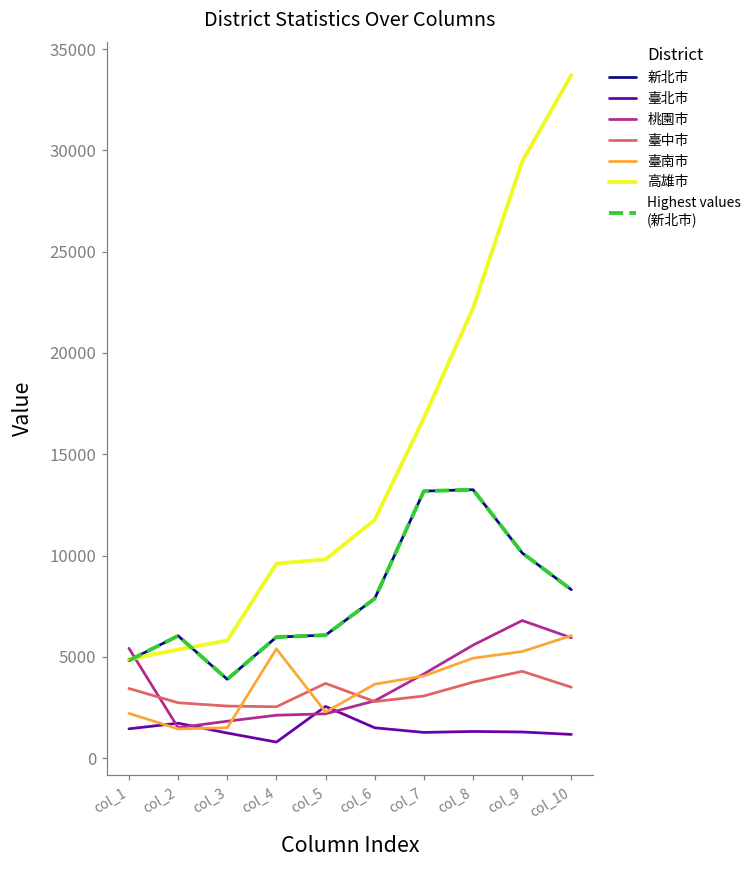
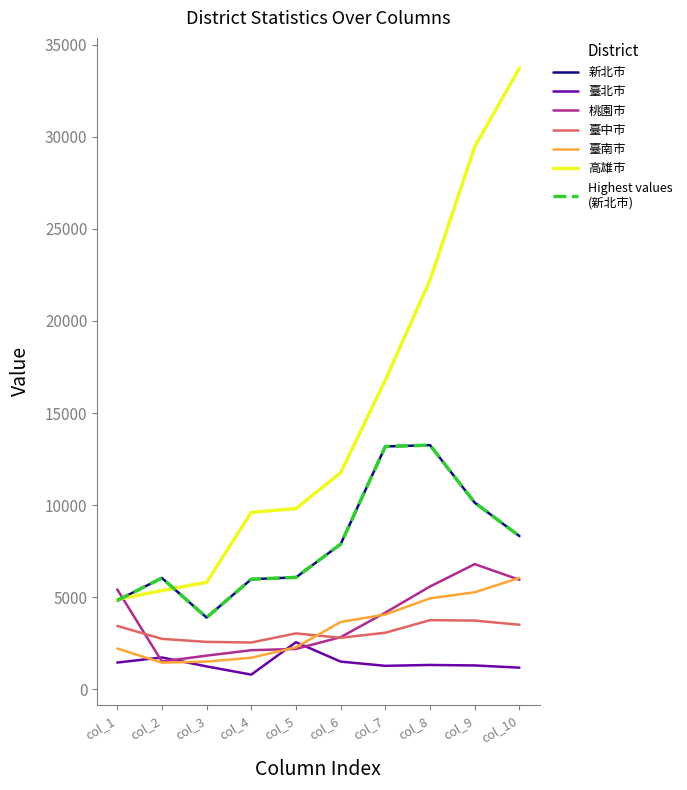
臺南市, col_4: 5400 -> 1700
臺中市, col_5: 3700 -> 3000
臺中市, col_9: 4300 -> 3700
